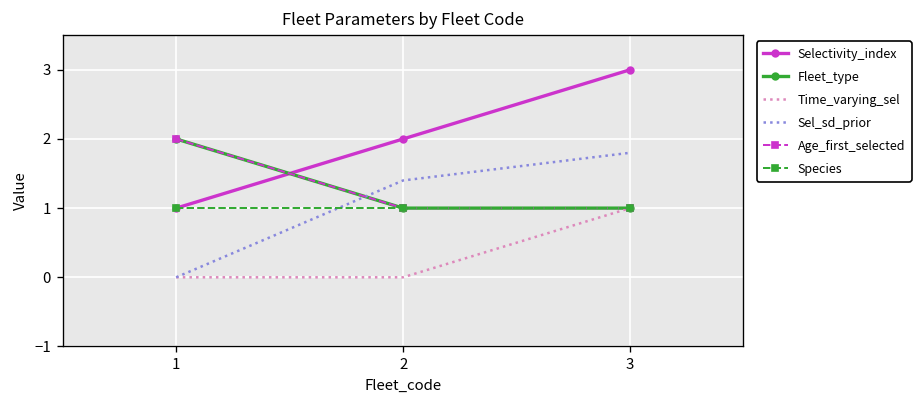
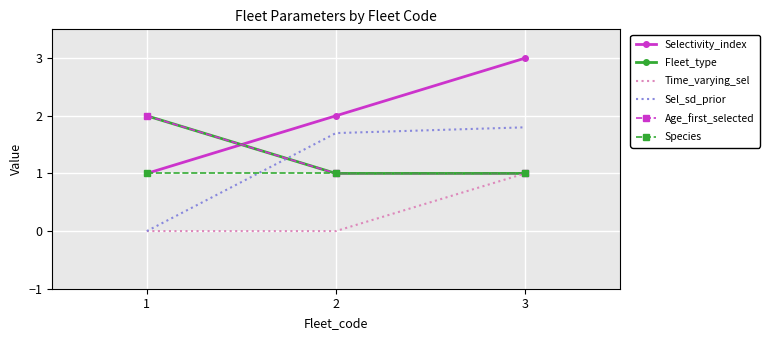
Sel_sd_prior, 2: 1.4 -> 1.7
